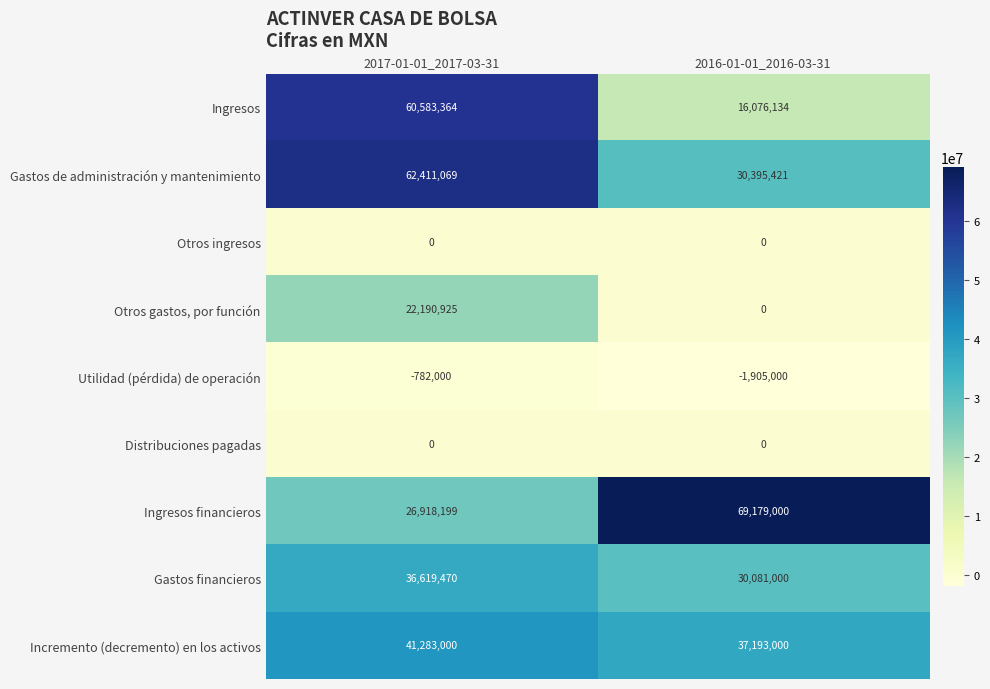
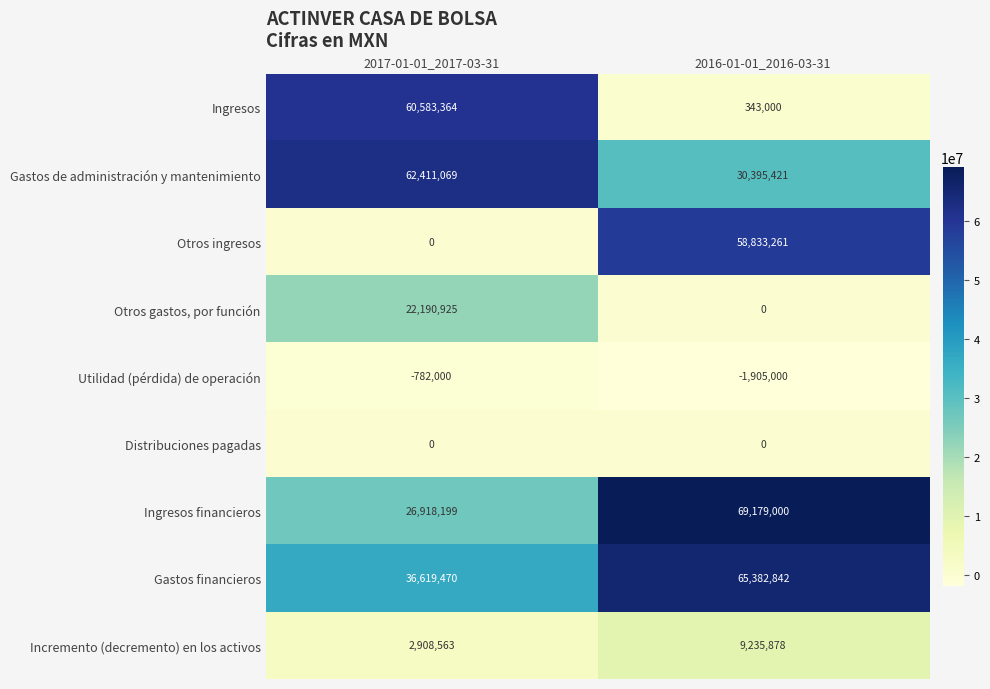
Ingresos, 2016-01-01_2016-03-31: 16,076,134 -> 343,000
Otros ingresos, 2016-01-01_2016-03-31: 0 -> 58,833,261
Gastos financieros, 2016-01-01_2016-03-31: 30,081,000 -> 65,382,842
Incremento (decremento) en los activos, 2017-01-01_2017-03-31: 41,283,000 -> 2,908,563
Incremento (decremento) en los activos, 2016-01-01_2016-03-31: 37,193,000 -> 9,235,878
